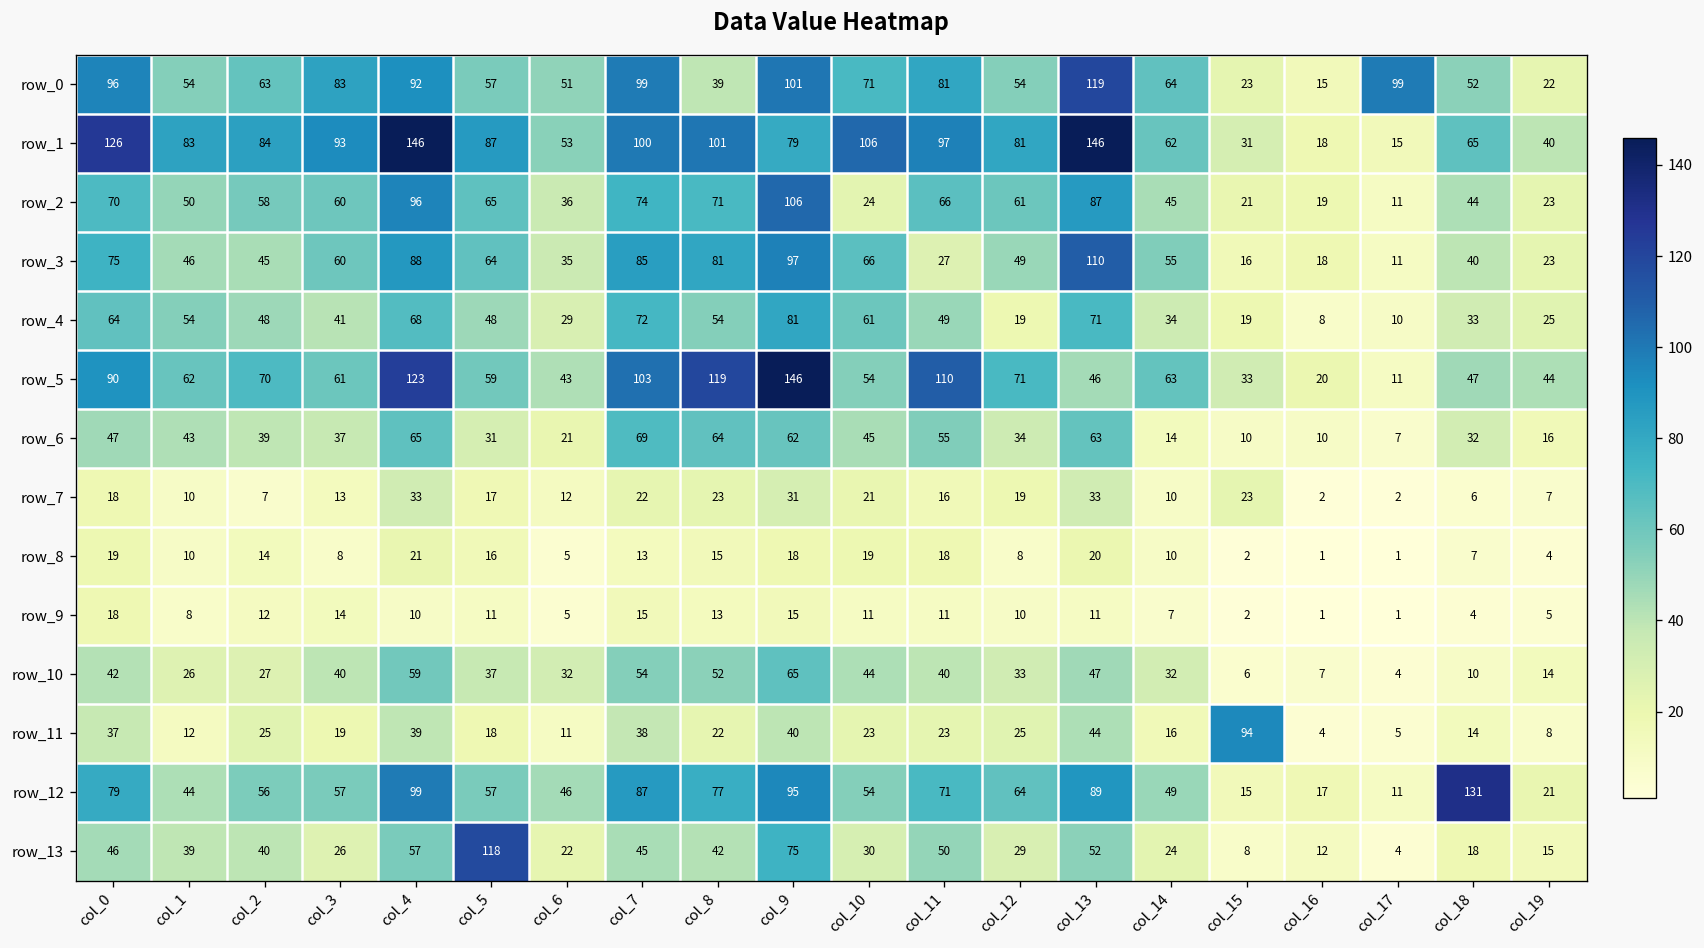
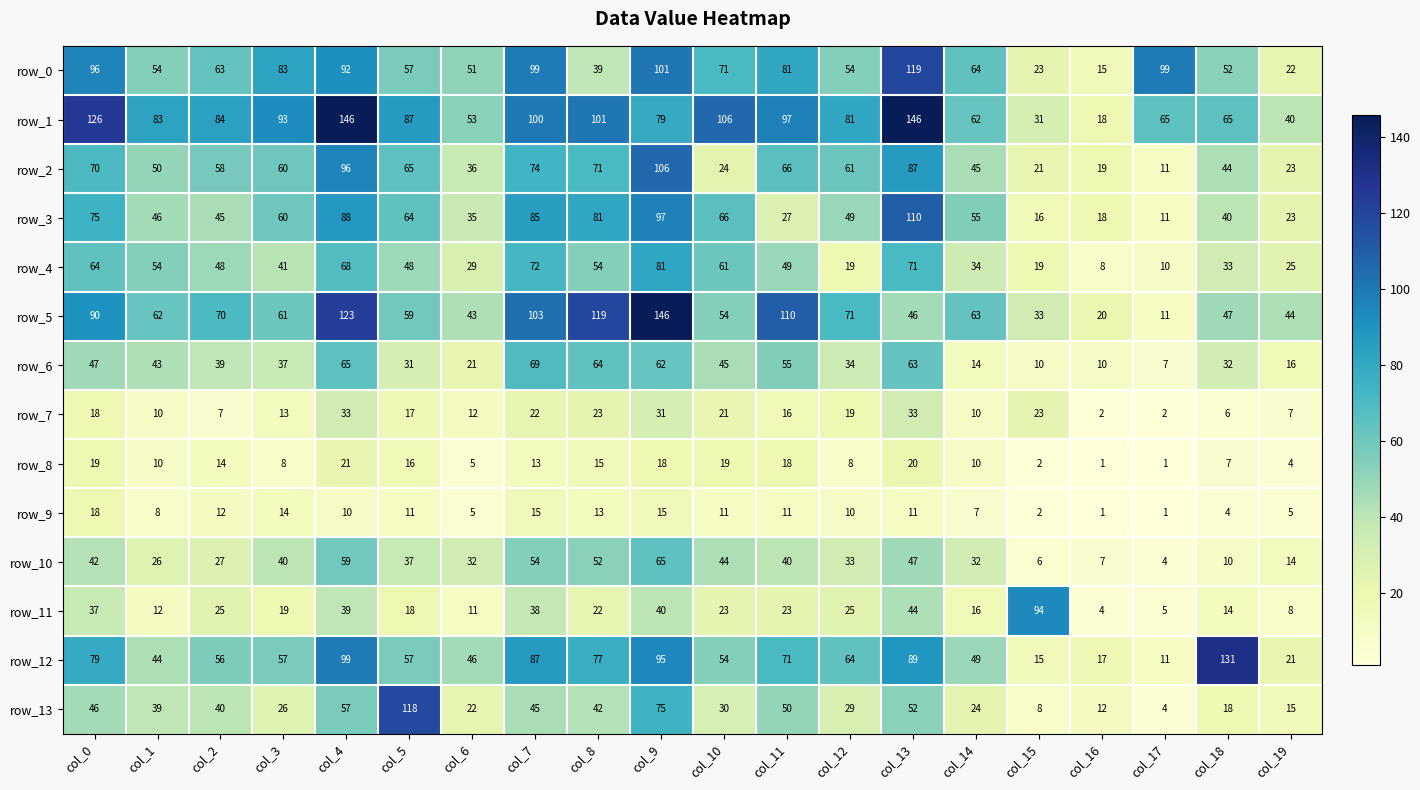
row_1, col_17: 15 -> 65
